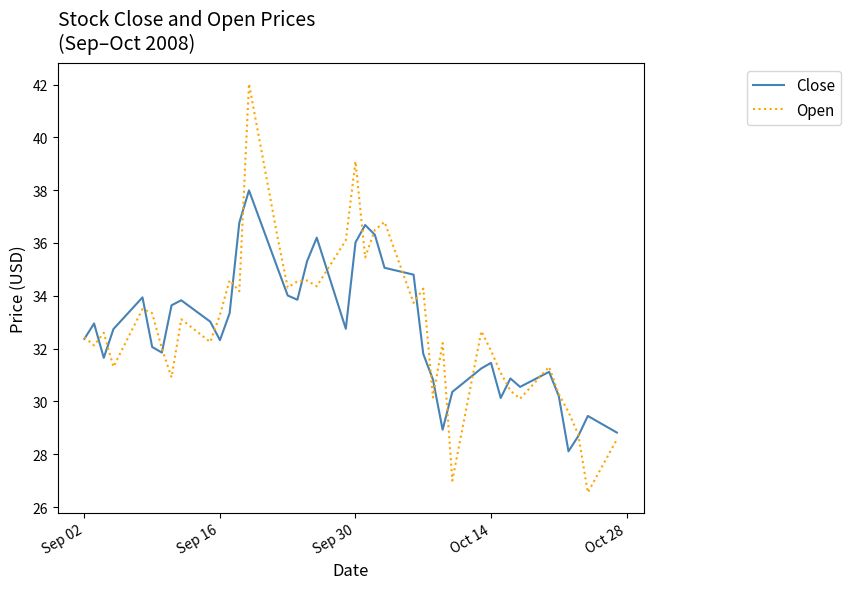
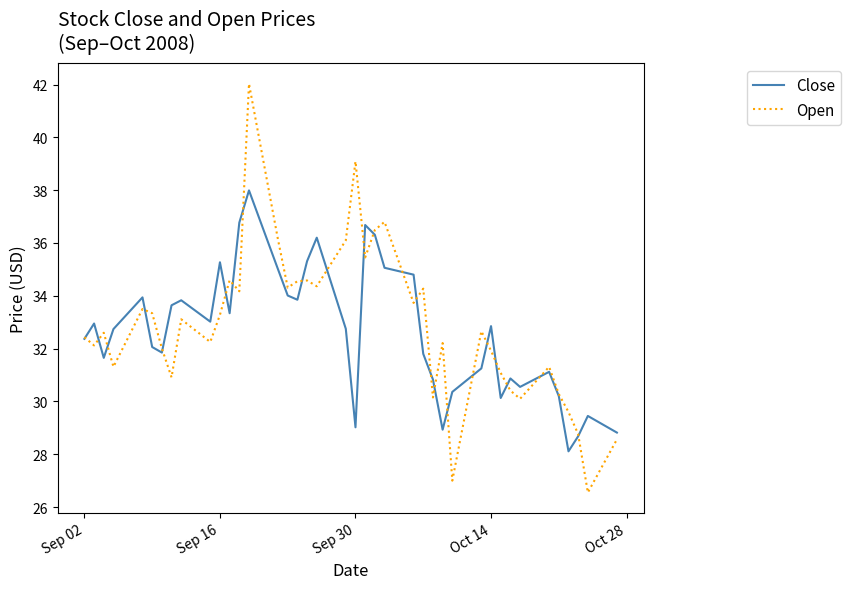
Close, Sep 16: 32.3 -> 35.3
Close, Sep 30: 36.0 -> 29.0
Close, Oct 14: 31.5 -> 32.9
